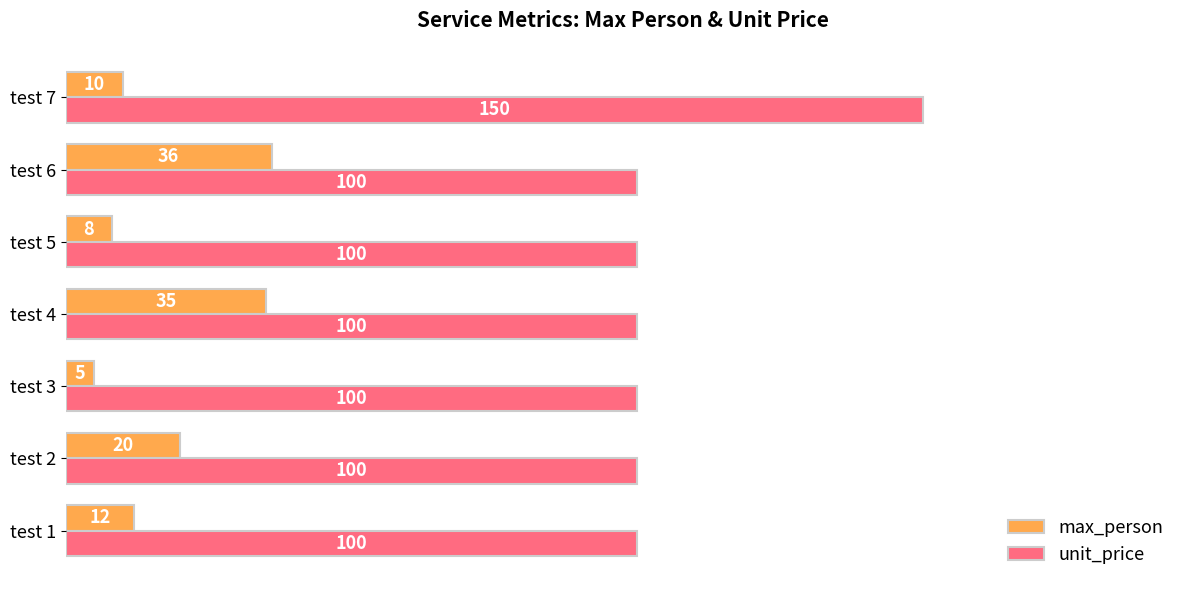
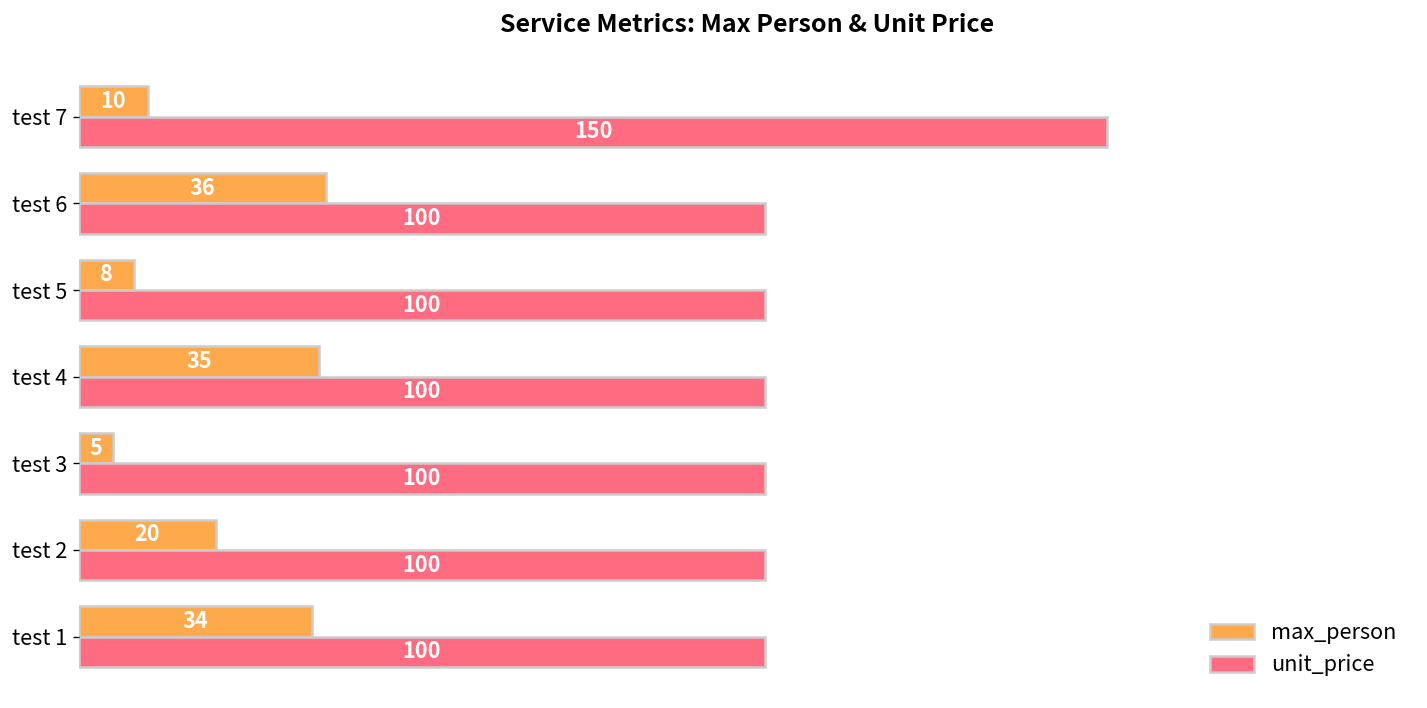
max_person, test 1: 12 -> 34
